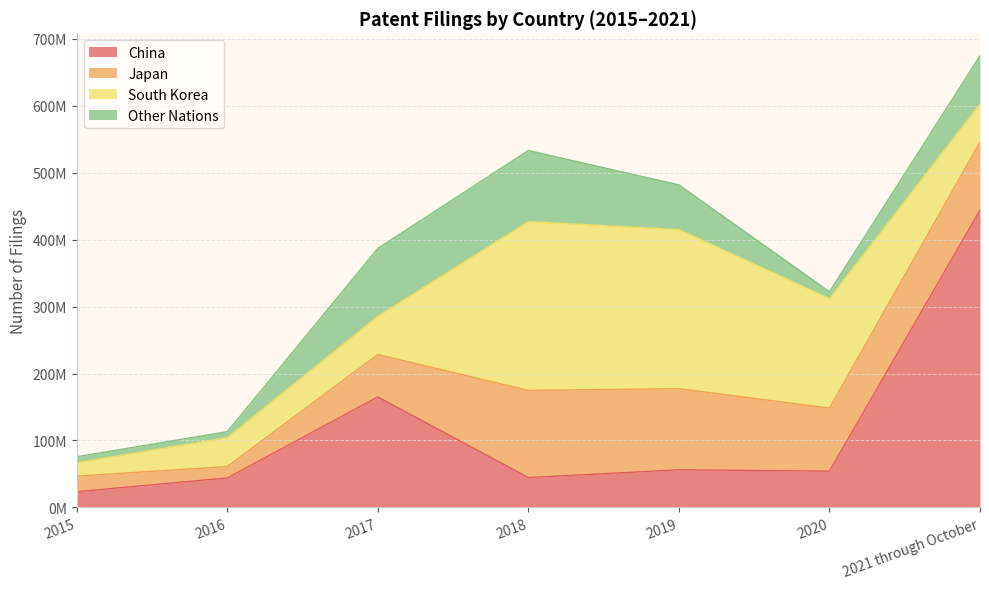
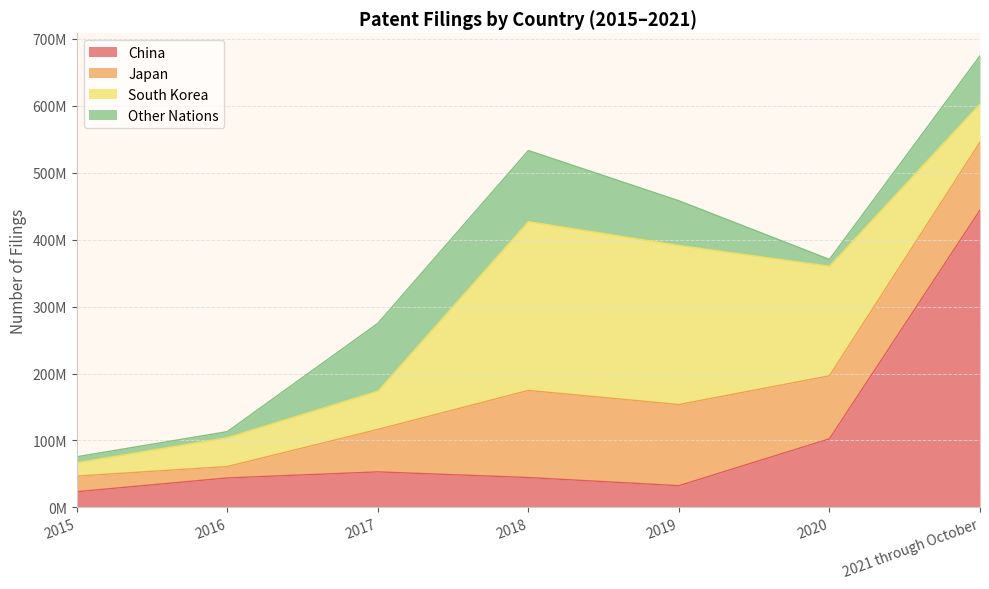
China, 2017: 170000000 -> 50000000
China, 2019: 60000000 -> 30000000
China, 2020: 50000000 -> 100000000
